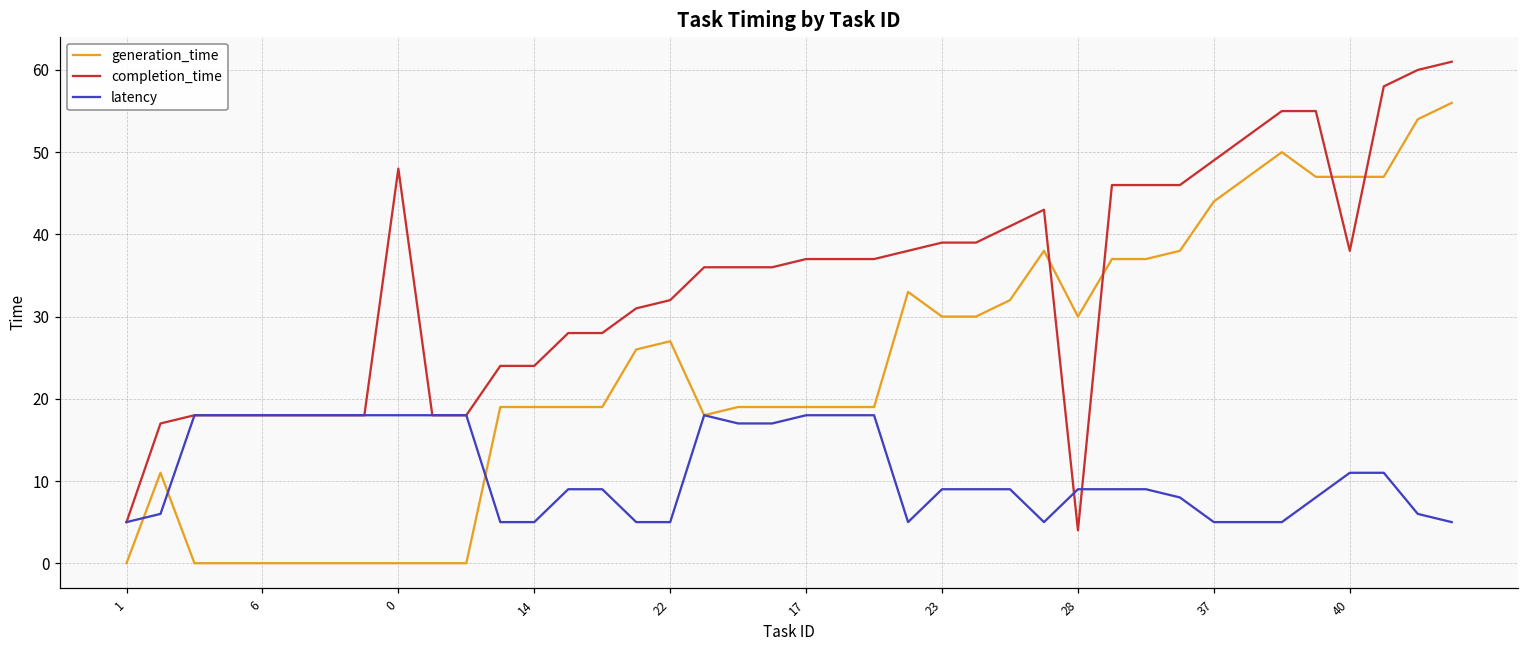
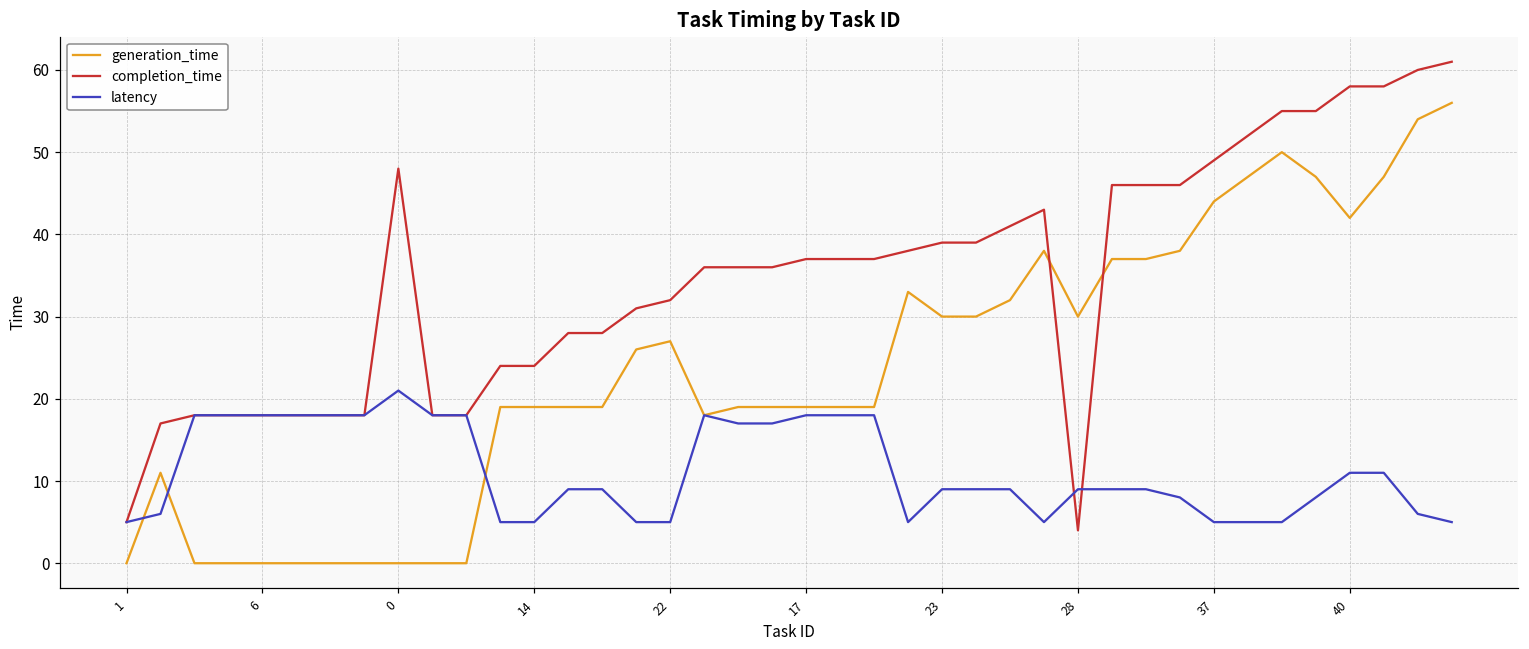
latency, 0: 18 -> 21
generation_time, 40: 47 -> 42
completion_time, 40: 38 -> 58
